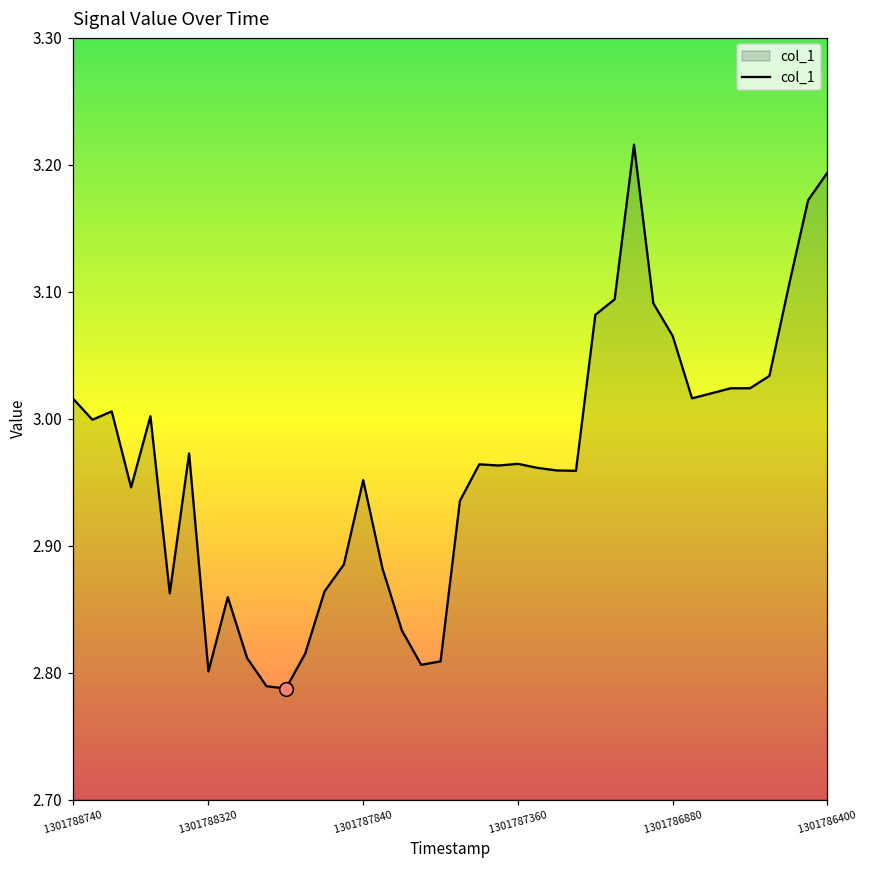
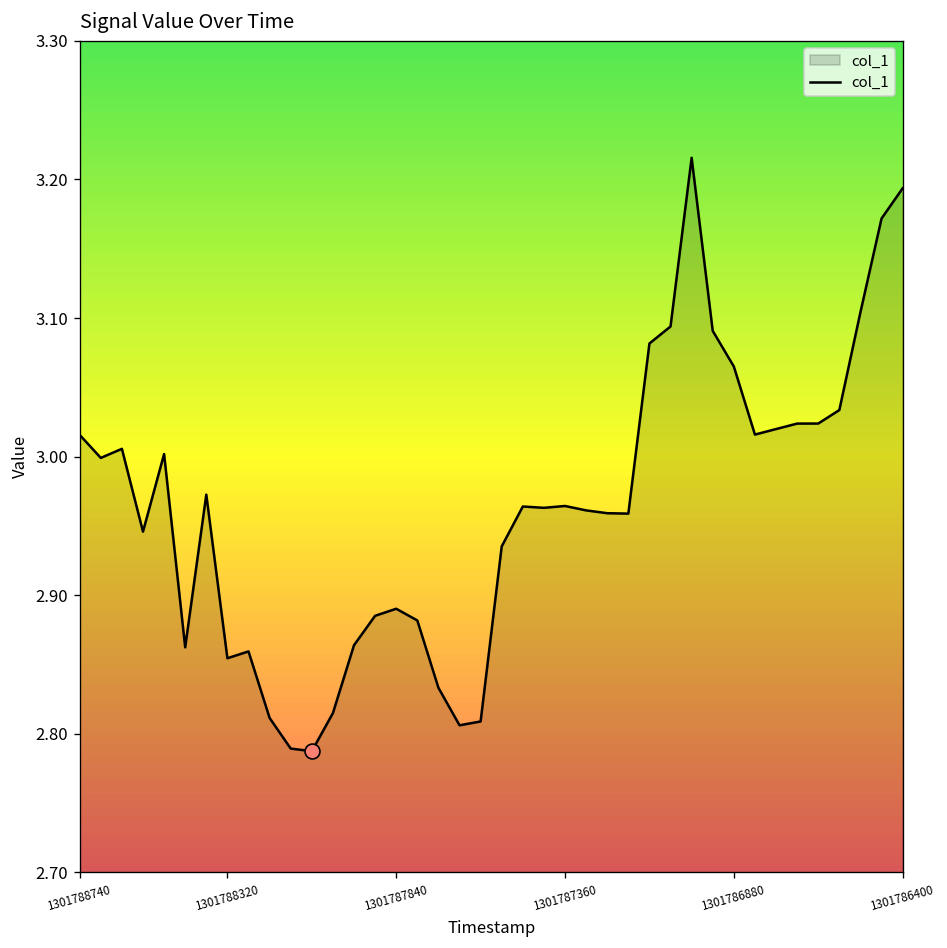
col_1, 1301788320: 2.801 -> 2.854
col_1, 1301787840: 2.952 -> 2.890
